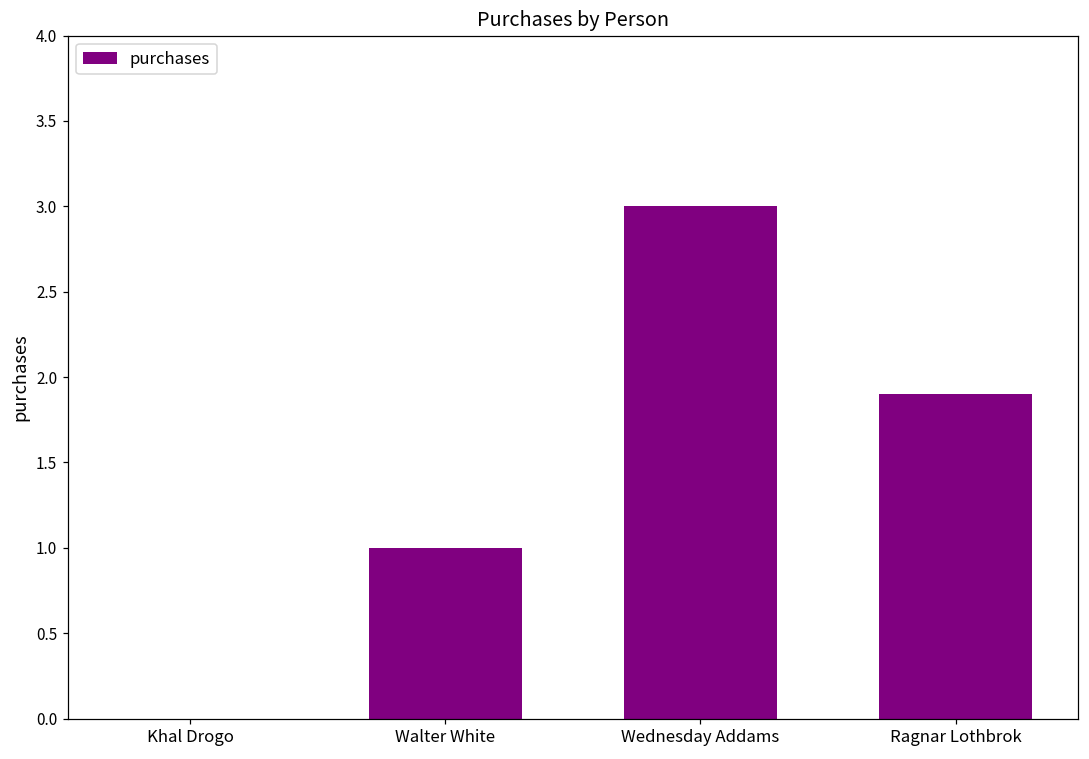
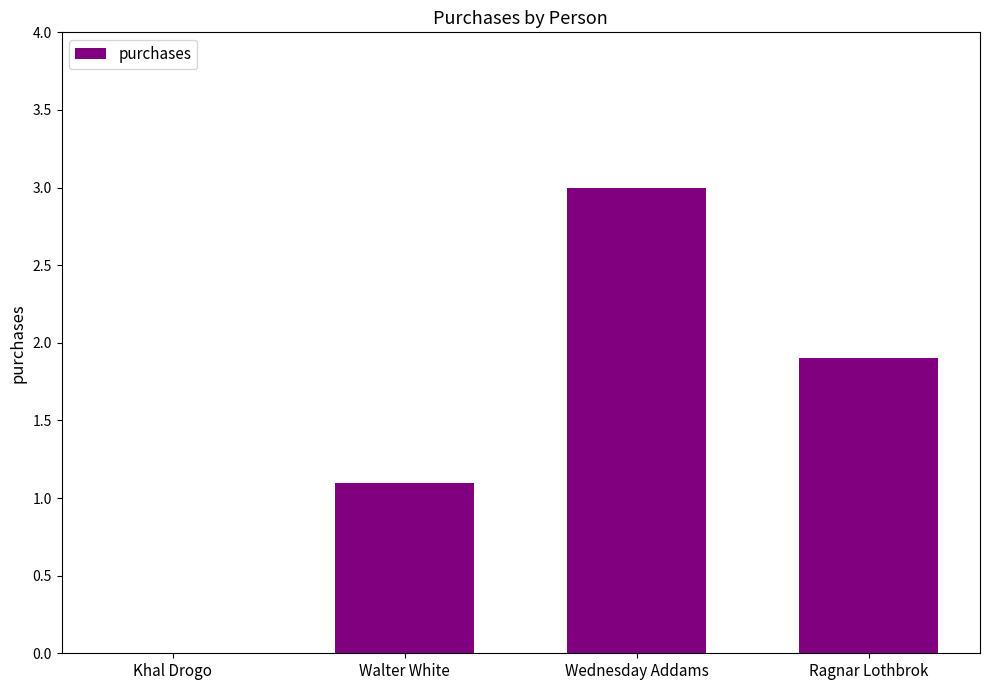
Walter White: 1.0 -> 1.1
